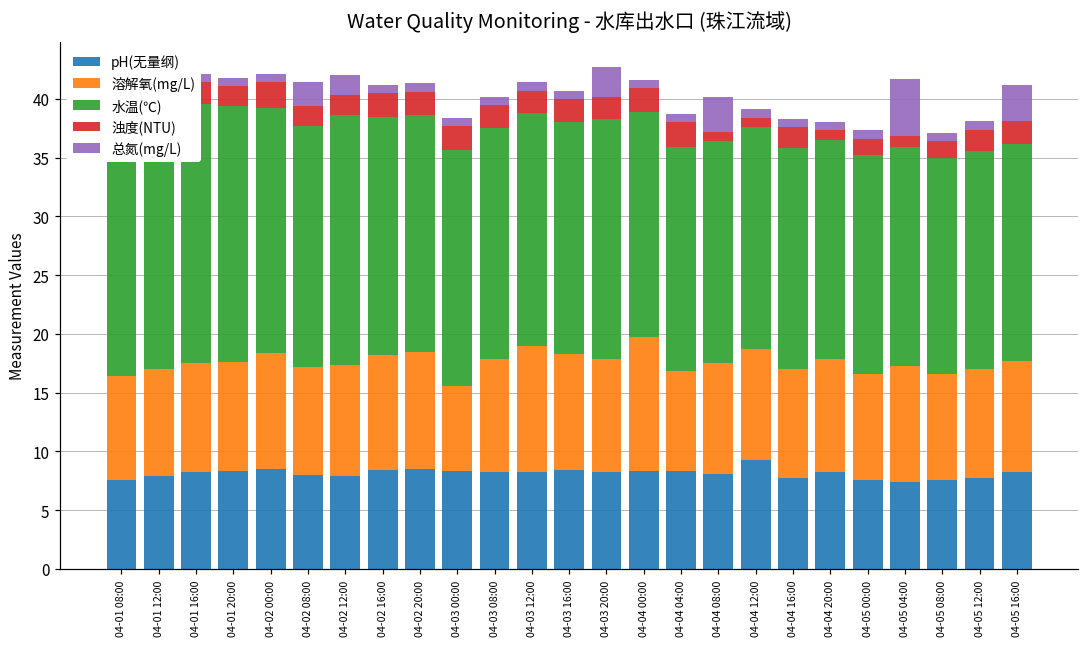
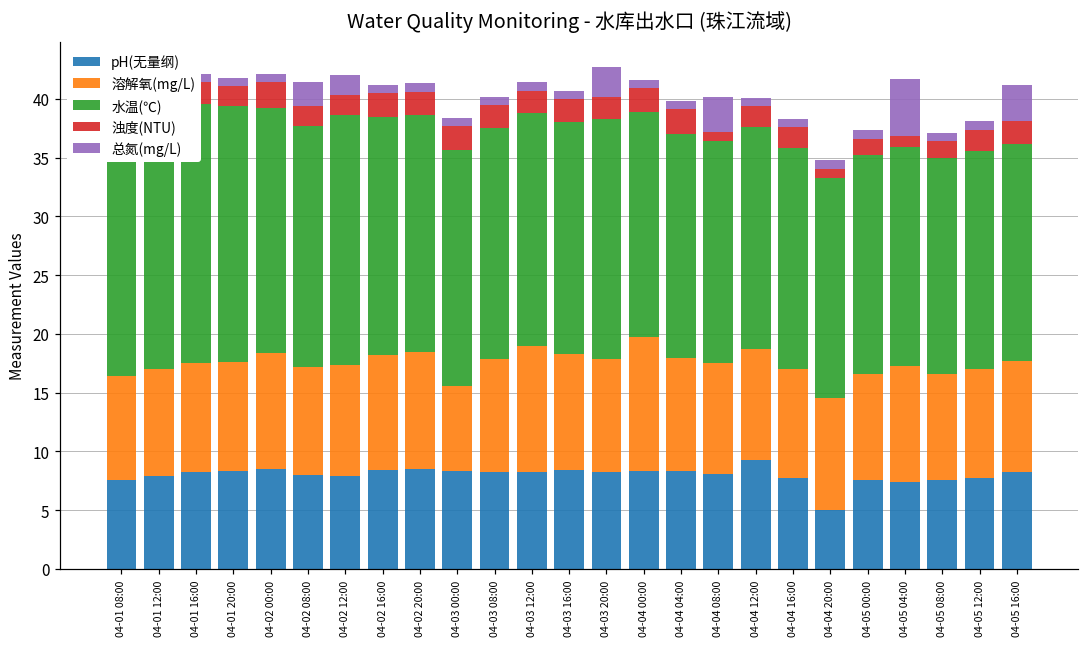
溶解氧(mg/L), 04-04 04:00: 8.5 -> 9.6
浊度(NTU), 04-04 12:00: 0.8 -> 1.8
pH(无量纲), 04-04 20:00: 8.2 -> 5.0
